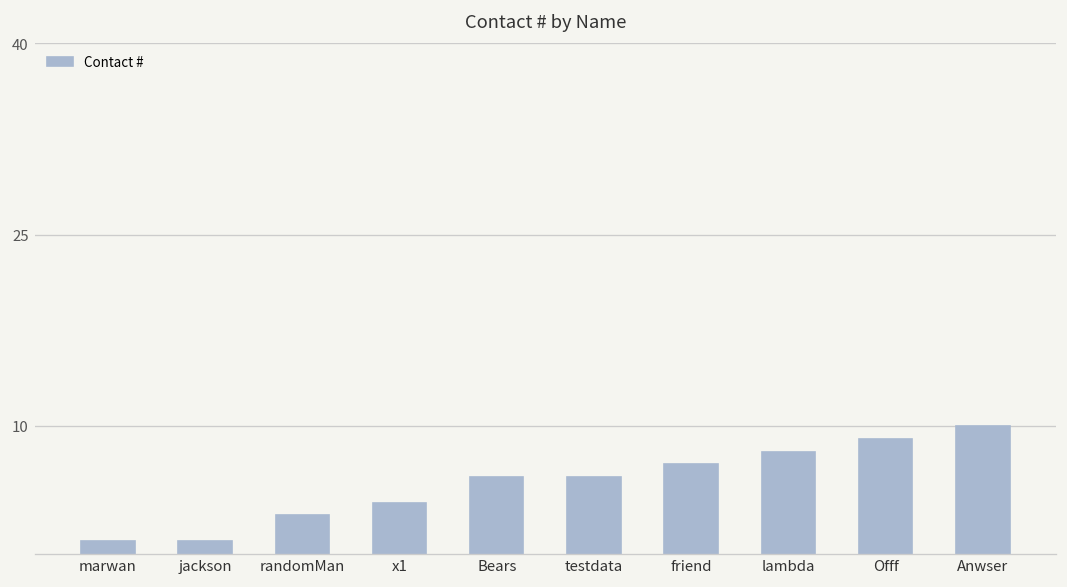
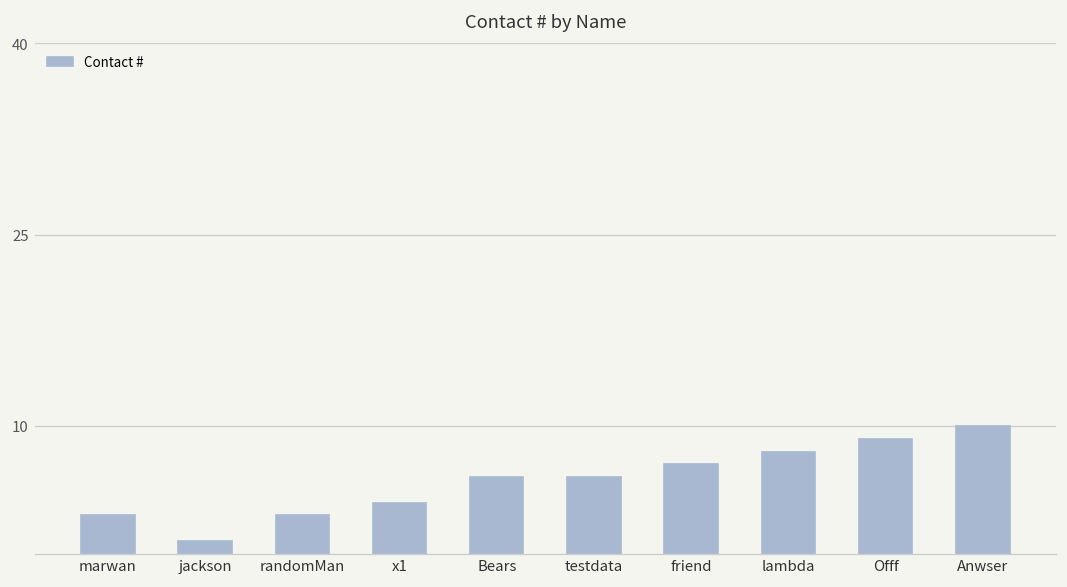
marwan: 1 -> 3
